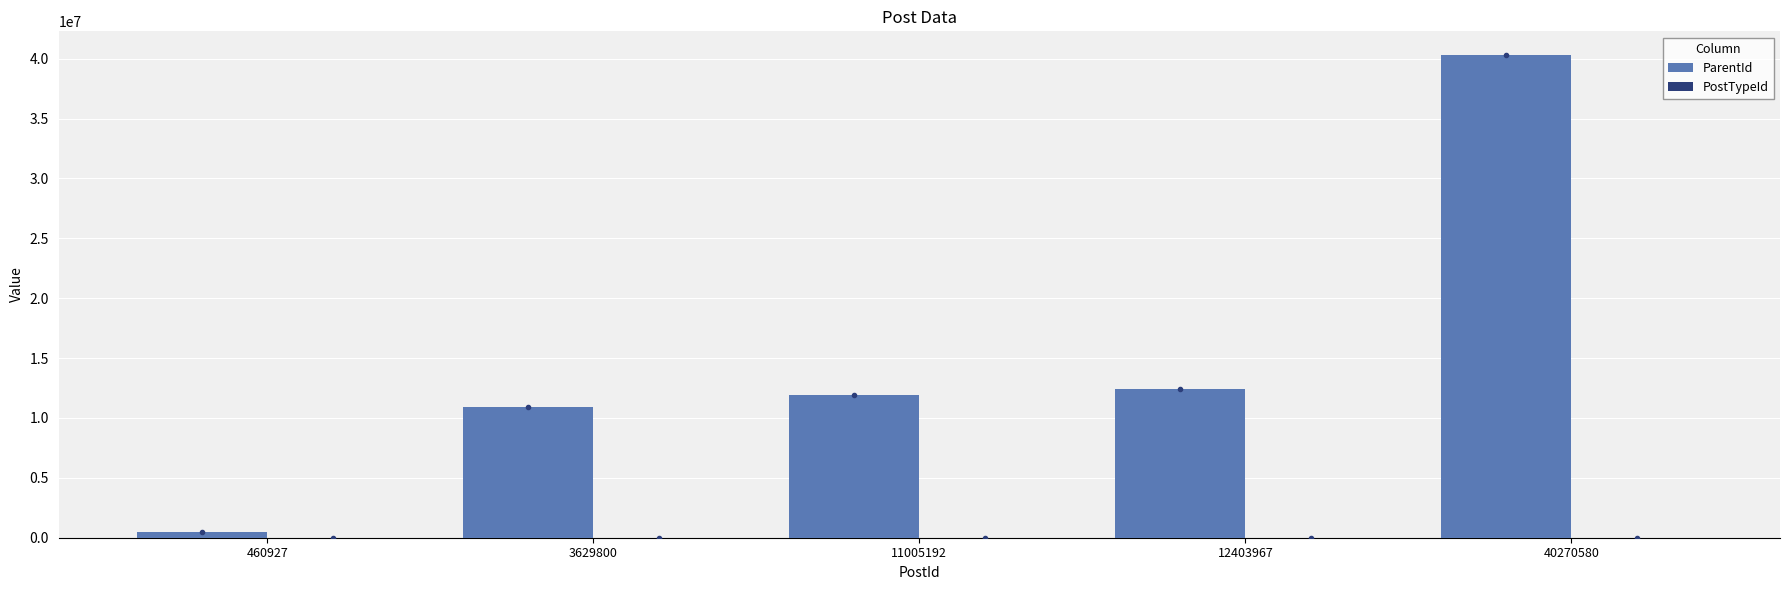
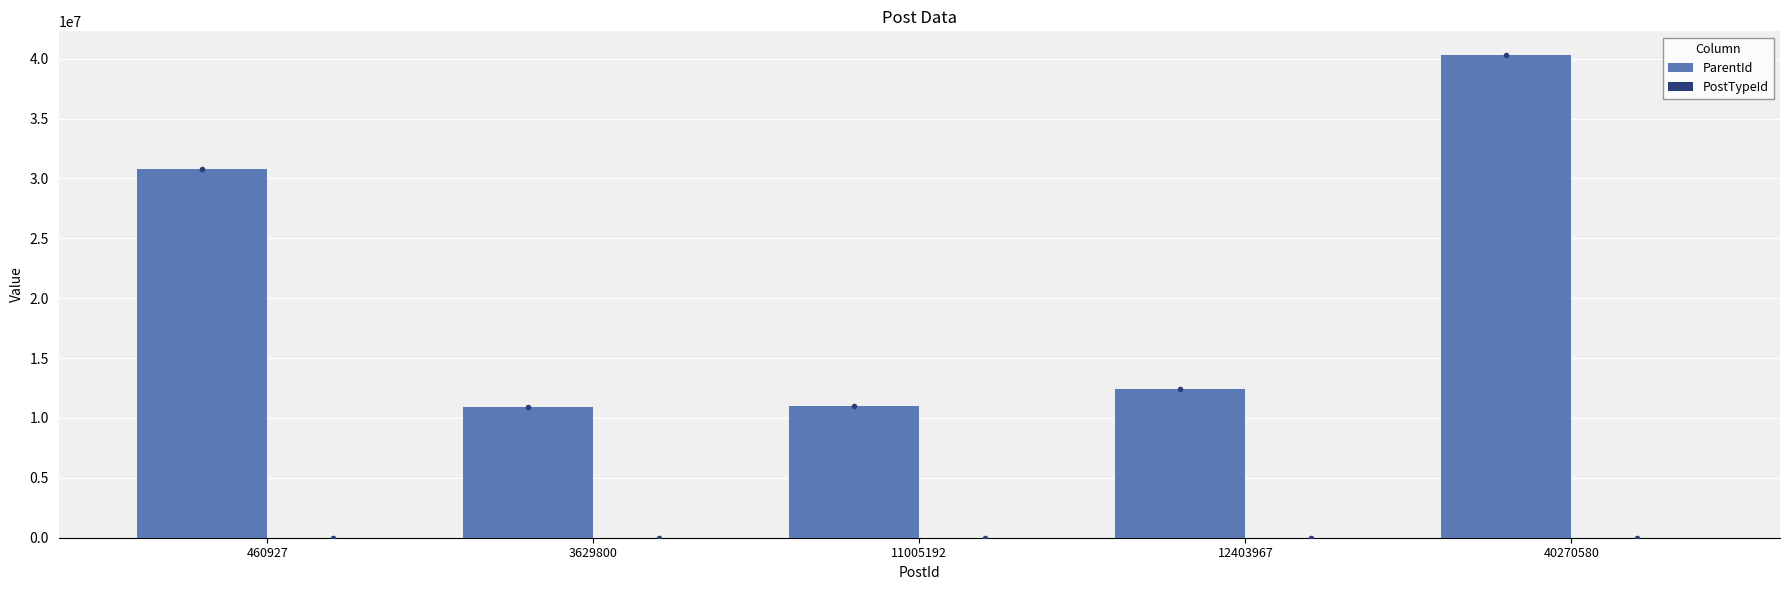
ParentId, 460927: 500000 -> 30800000
ParentId, 11005192: 11900000 -> 11000000
